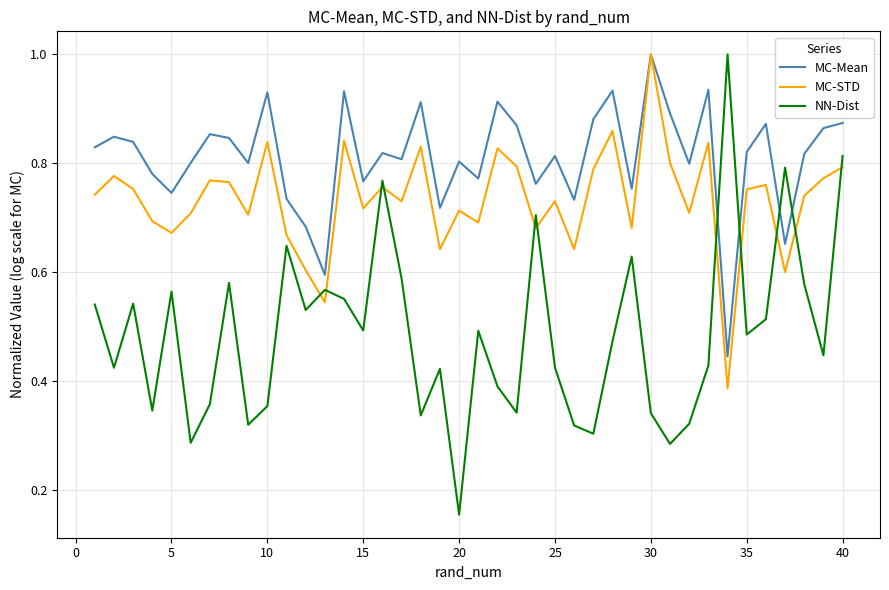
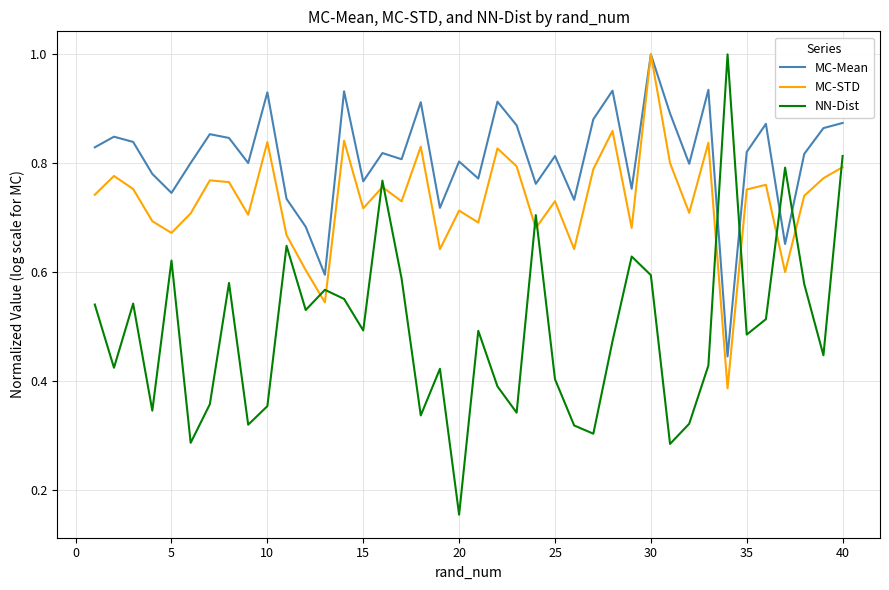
NN-Dist, 5: 0.56 -> 0.62
NN-Dist, 25: 0.43 -> 0.40
NN-Dist, 30: 0.34 -> 0.60
